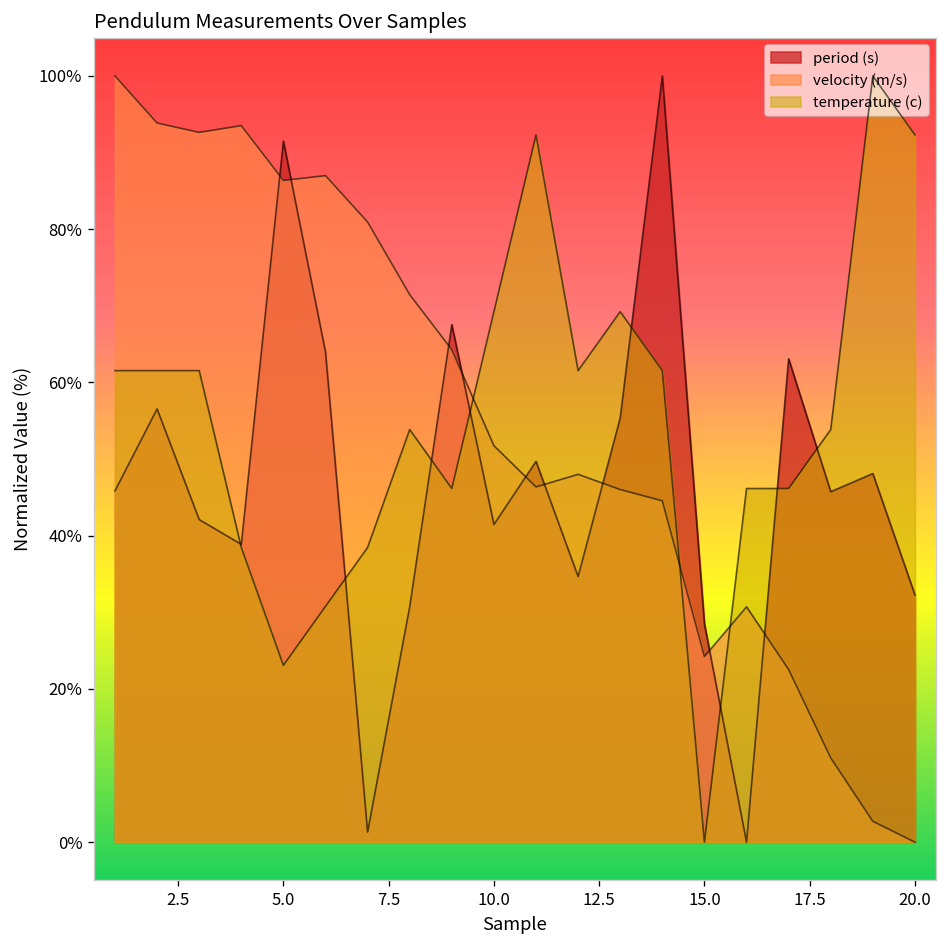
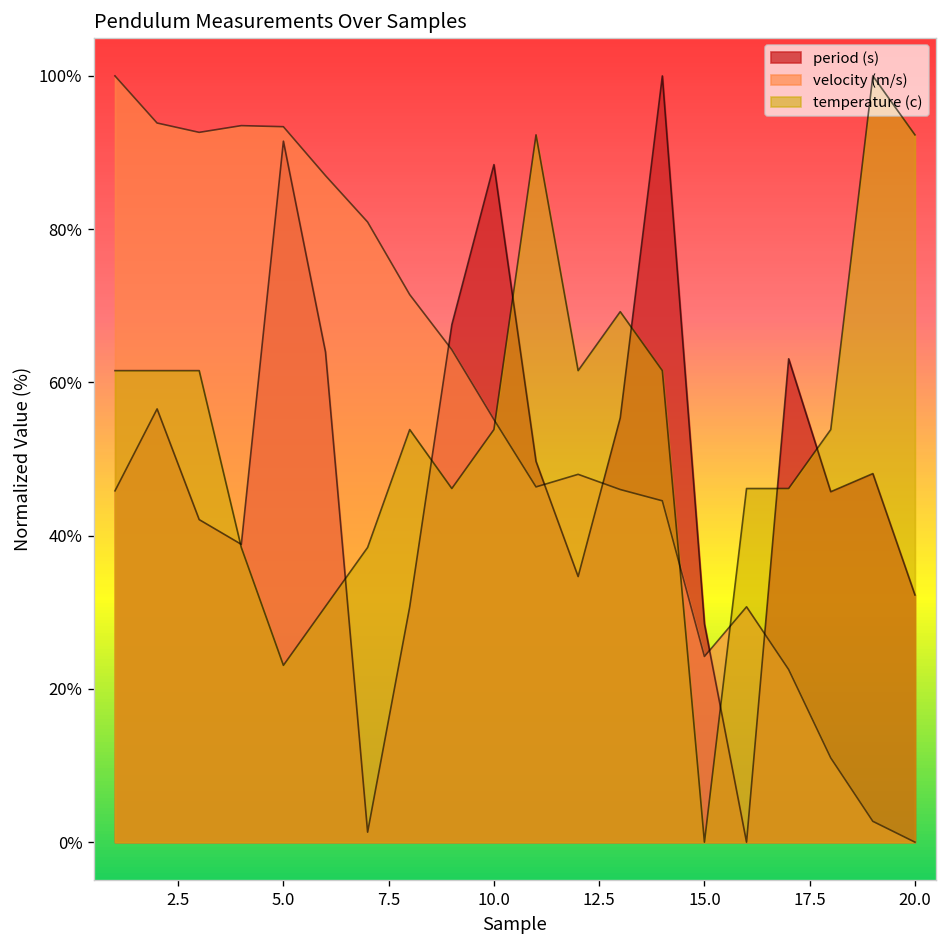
velocity (m/s), 5.0: 86% -> 93%
period (s), 10.0: 41% -> 88%
velocity (m/s), 10.0: 52% -> 55%
temperature (c), 10.0: 69% -> 54%
